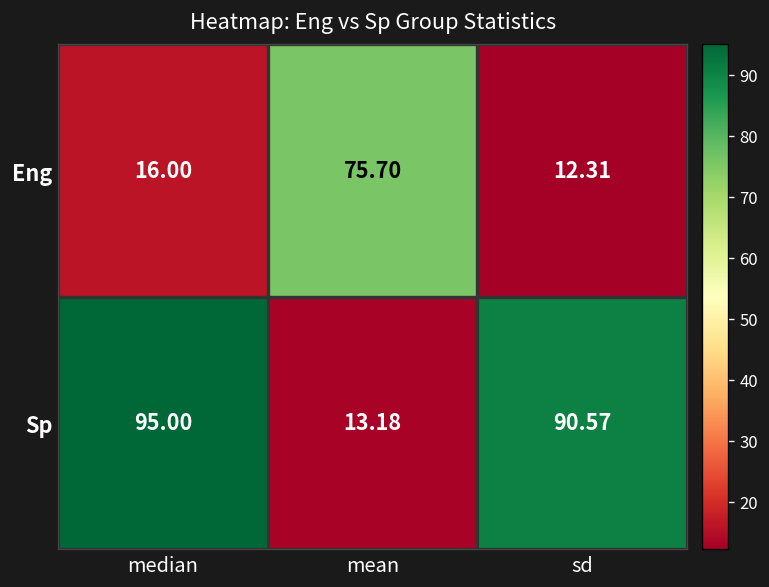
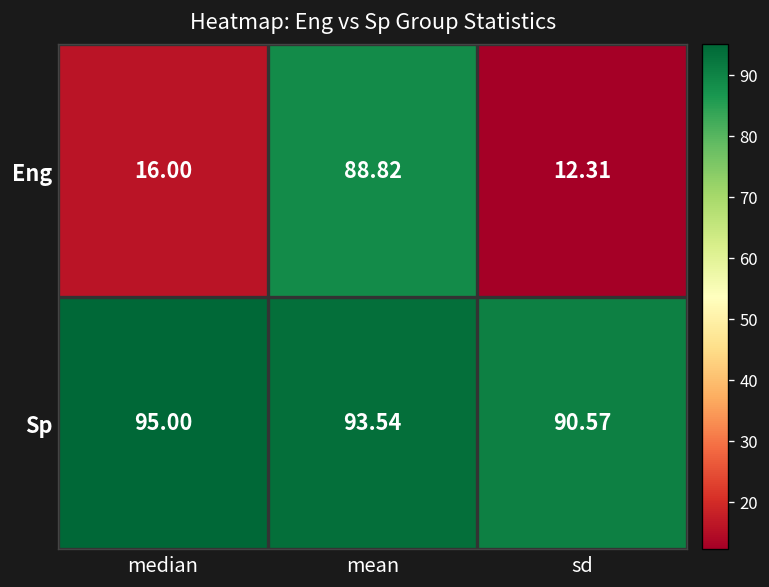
Eng, mean: 75.70 -> 88.82
Sp, mean: 13.18 -> 93.54
